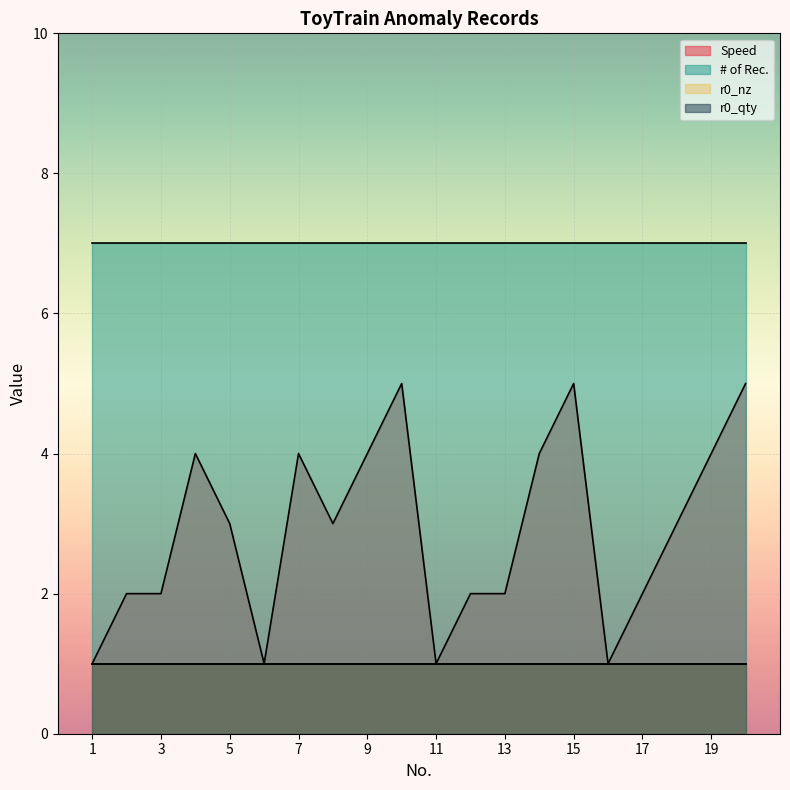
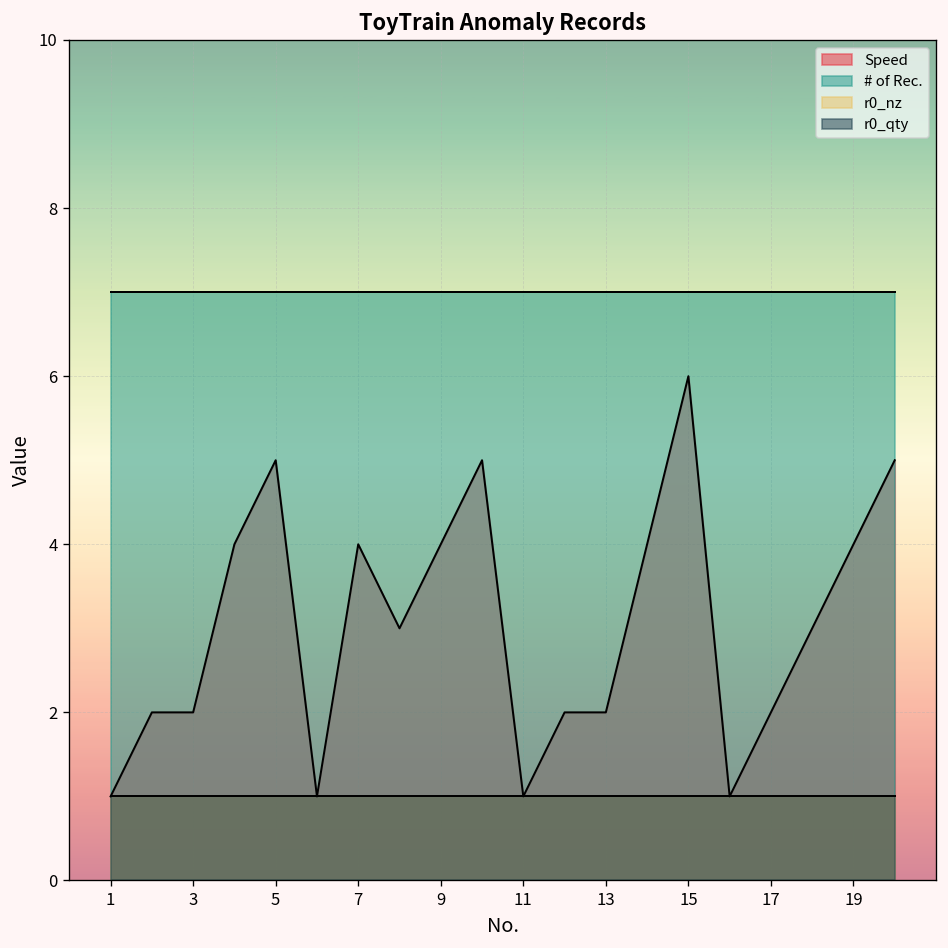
Speed, 5: 3 -> 5
Speed, 15: 5 -> 6
